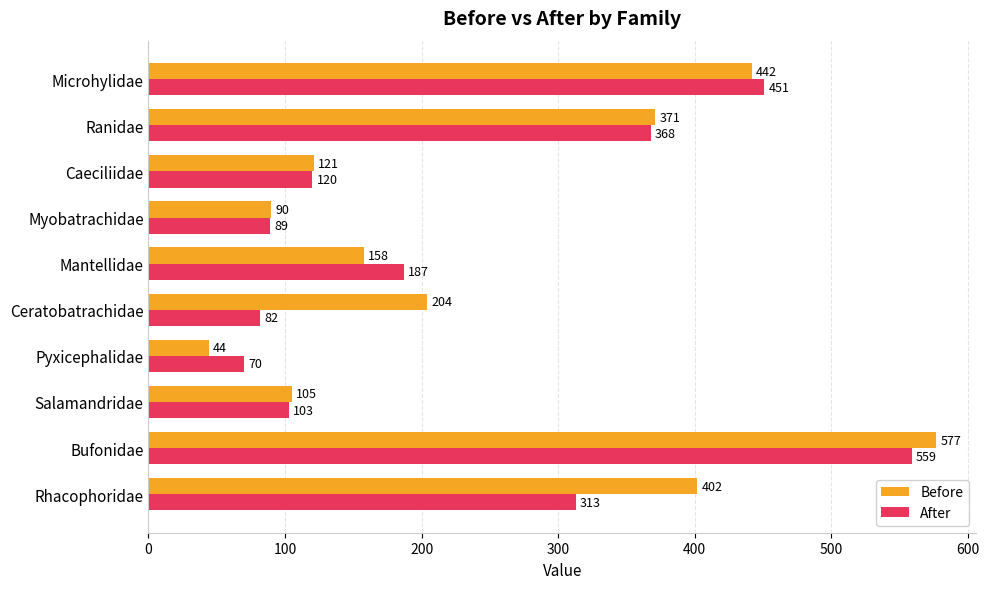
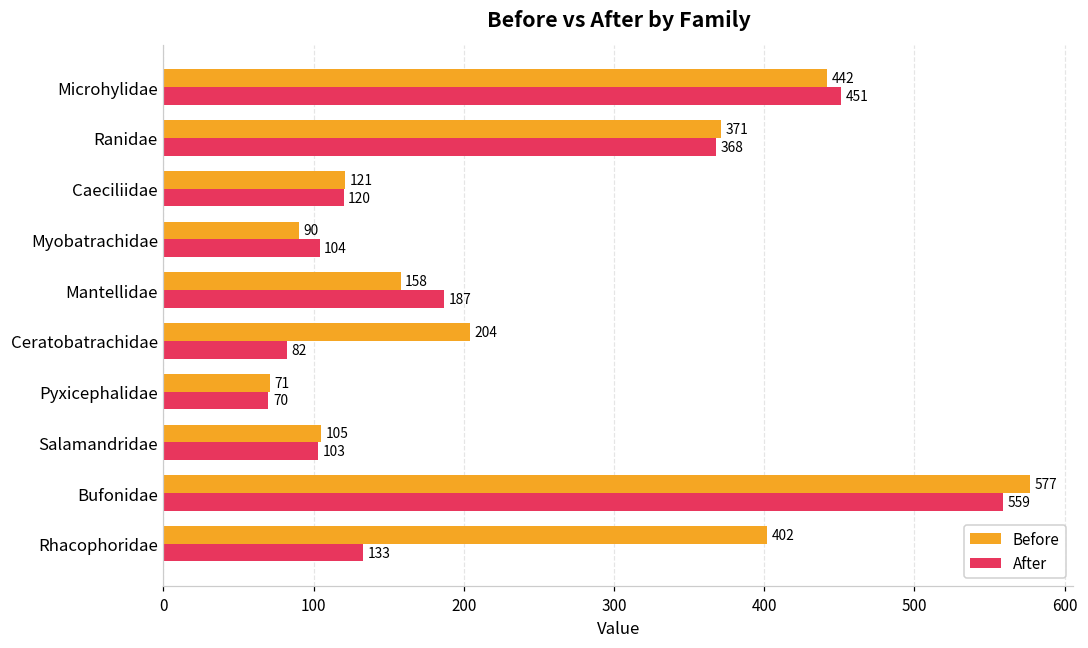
After, Myobatrachidae: 89 -> 104
Before, Pyxicephalidae: 44 -> 71
After, Rhacophoridae: 313 -> 133
